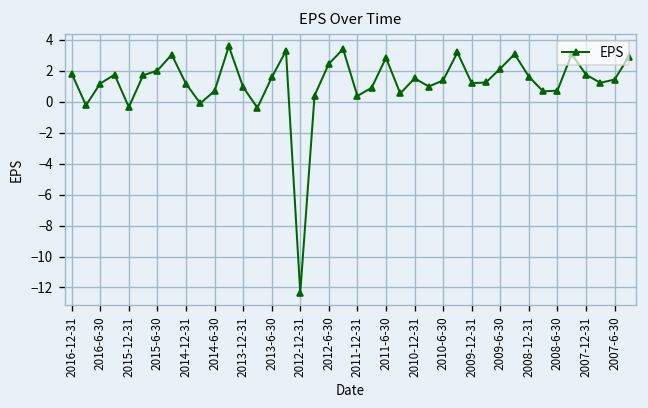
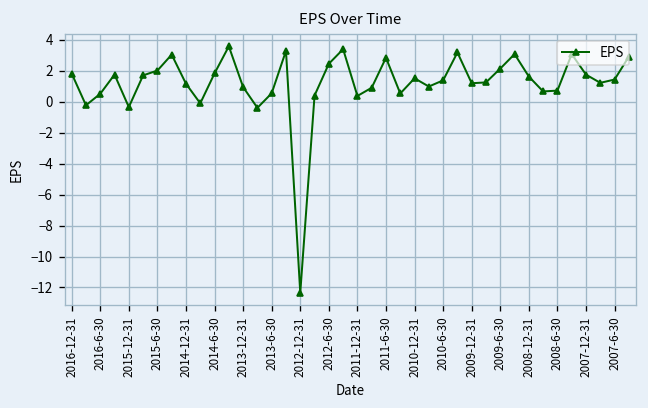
2016-6-30: 1.2 -> 0.5
2014-6-30: 0.7 -> 1.8
2013-6-30: 1.6 -> 0.5
